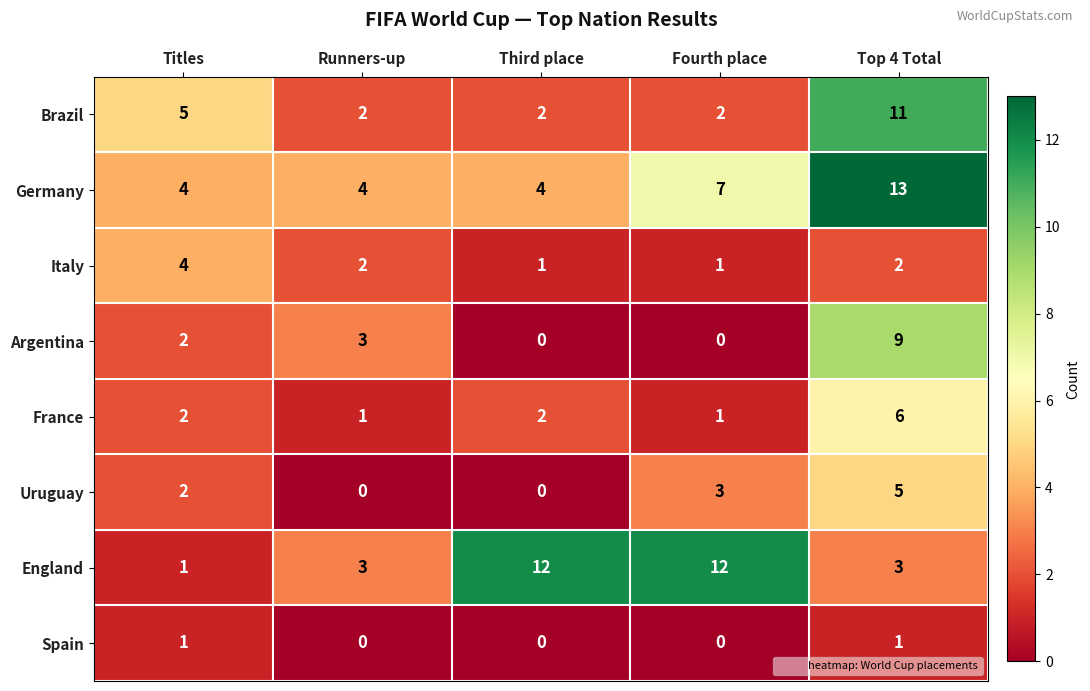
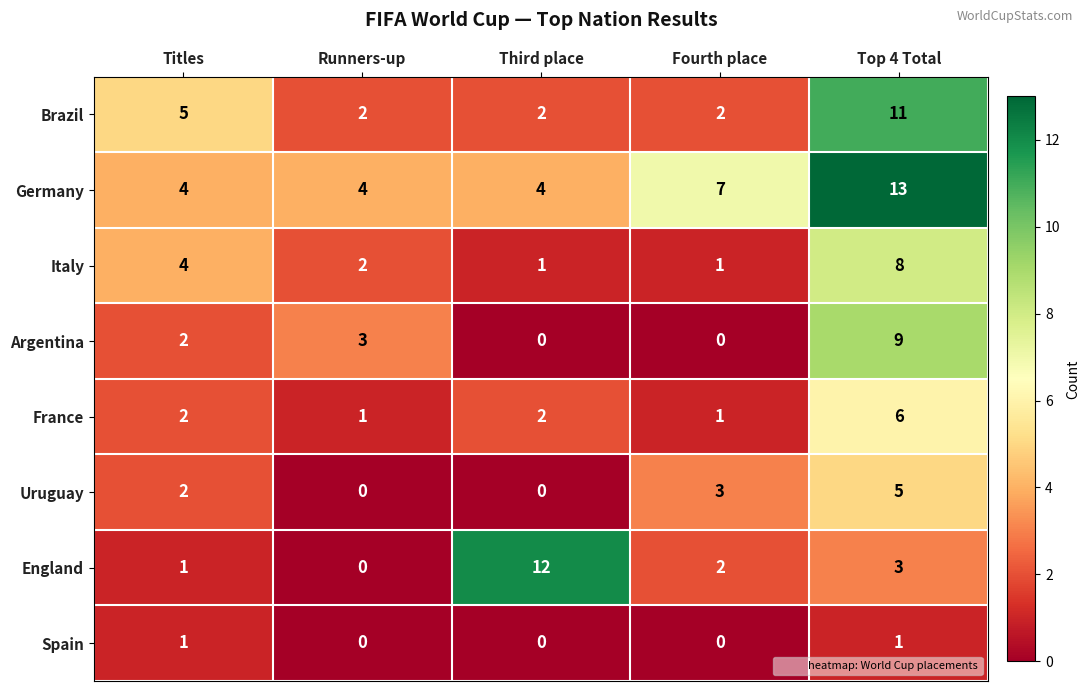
Italy, Top 4 Total: 2 -> 8
England, Runners-up: 3 -> 0
England, Fourth place: 12 -> 2
